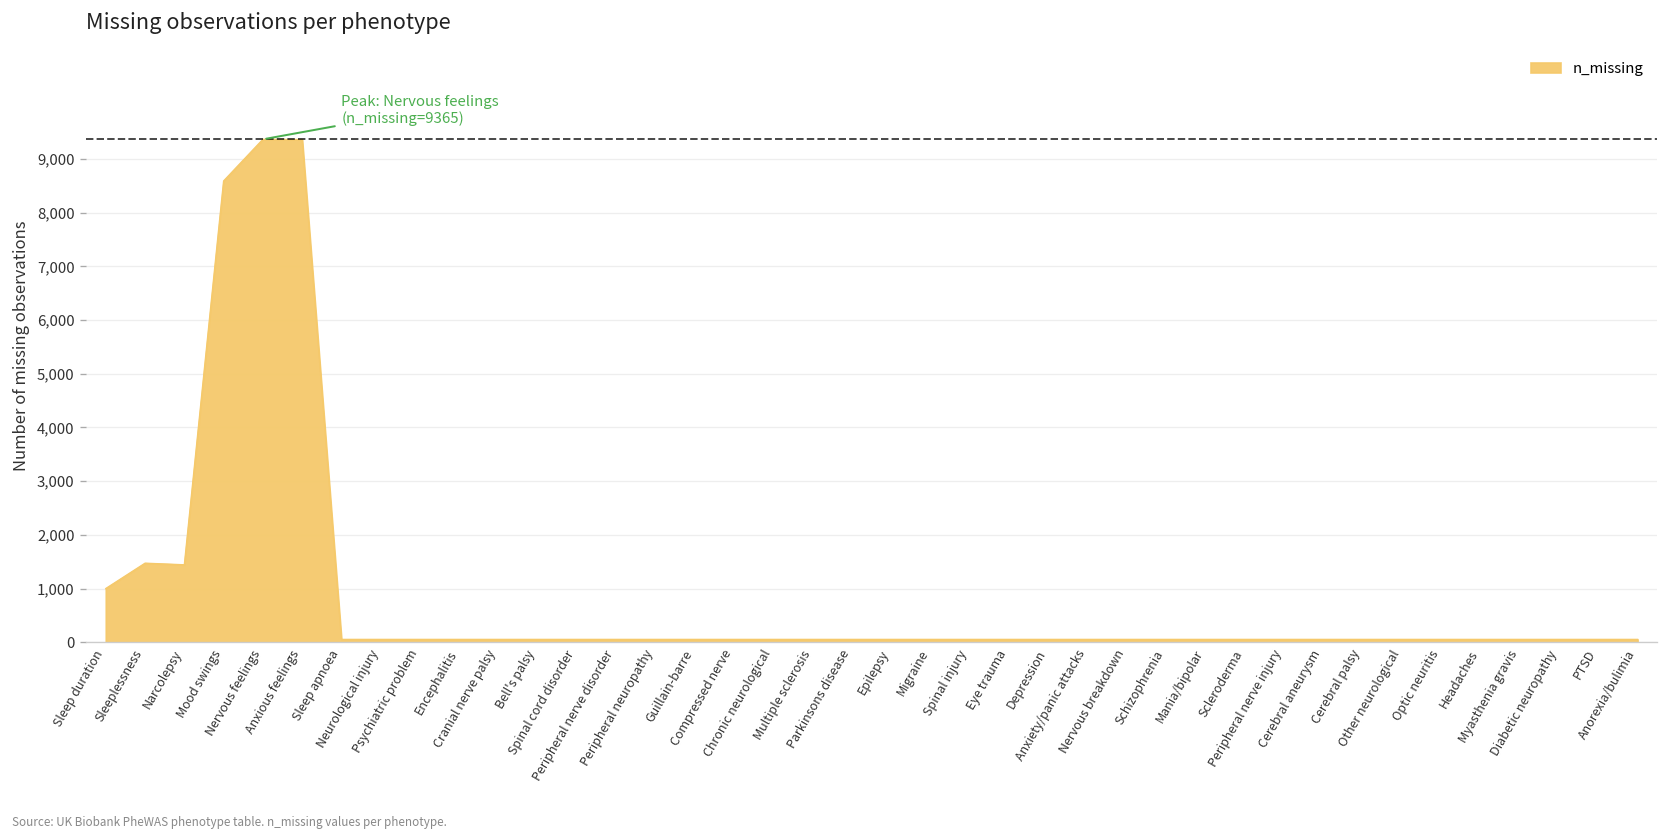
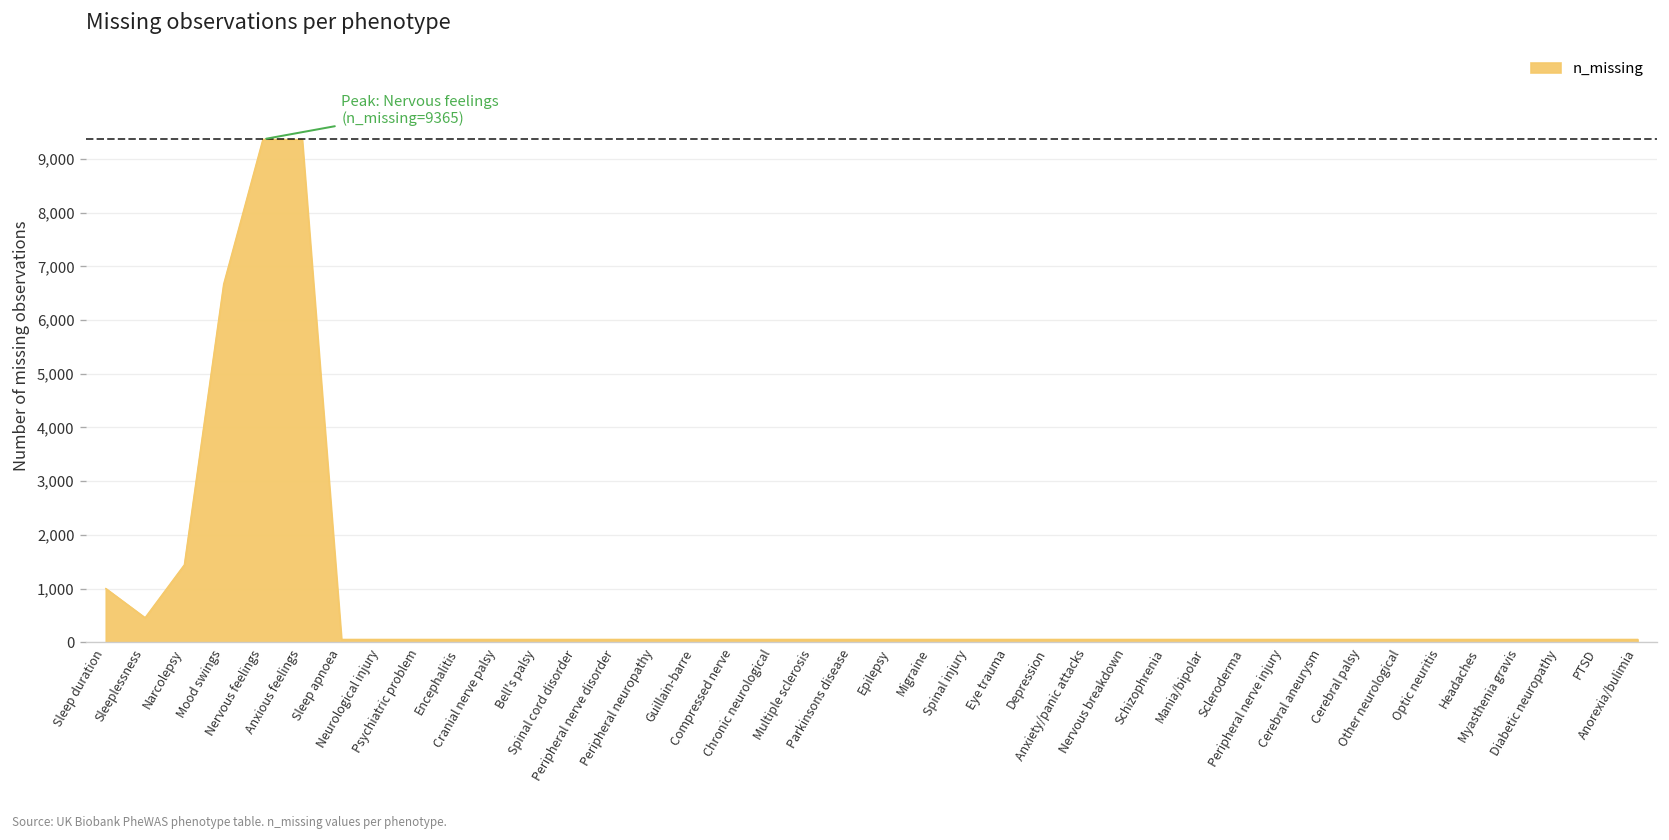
Sleeplessness: 1,500 -> 500
Mood swings: 8,600 -> 6,700
